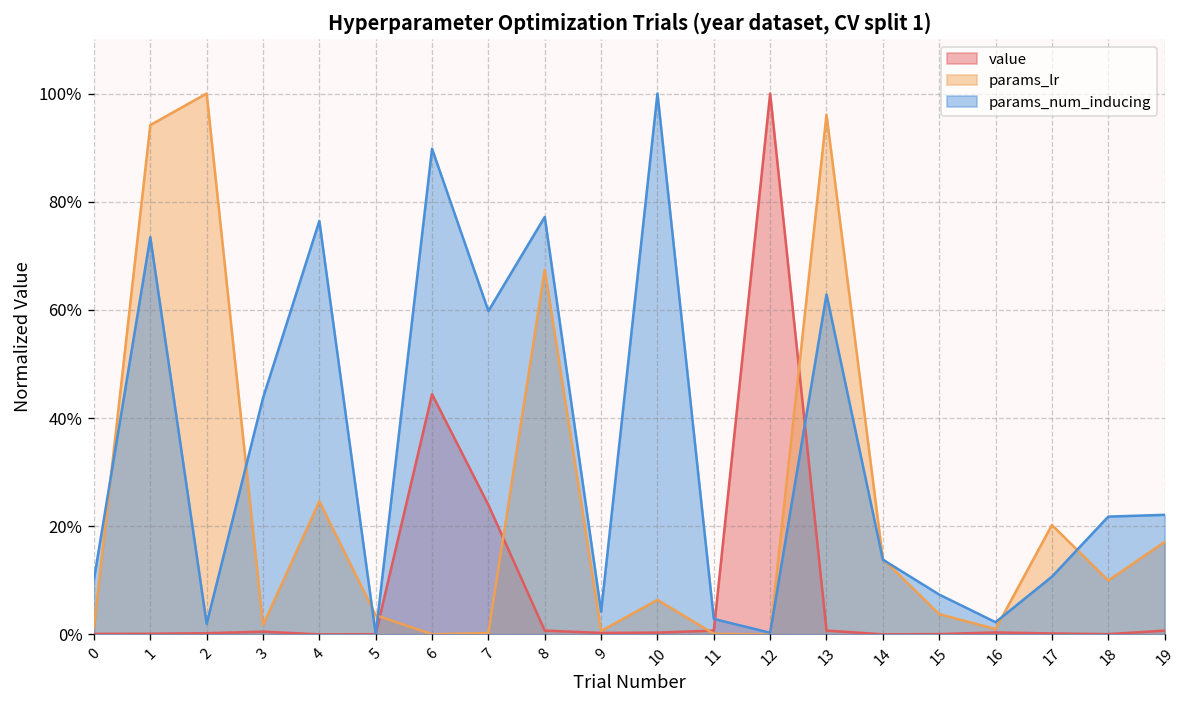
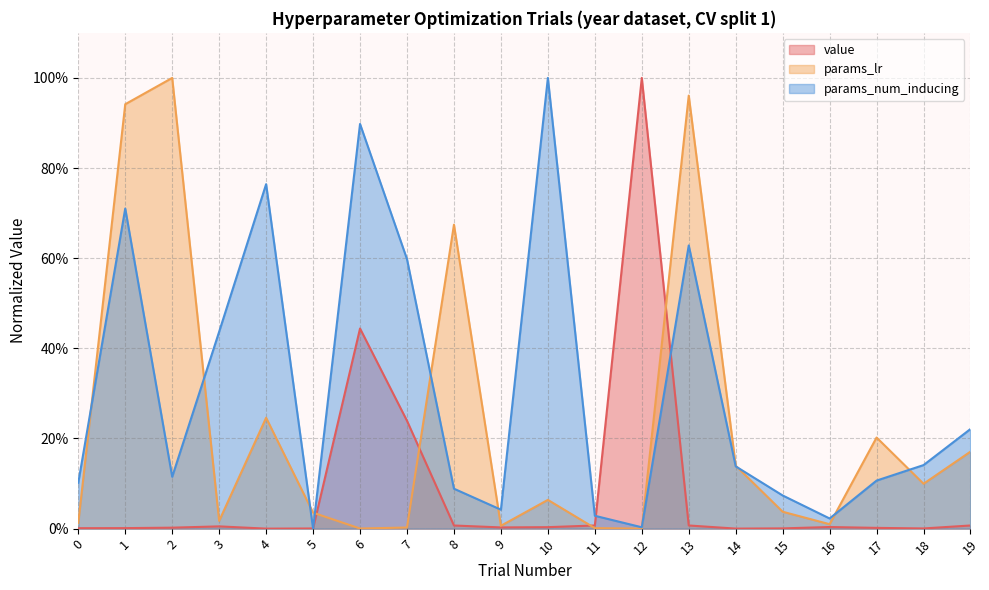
params_num_inducing, 1: 73% -> 71%
params_num_inducing, 2: 2% -> 12%
params_num_inducing, 8: 77% -> 9%
params_num_inducing, 18: 22% -> 14%
